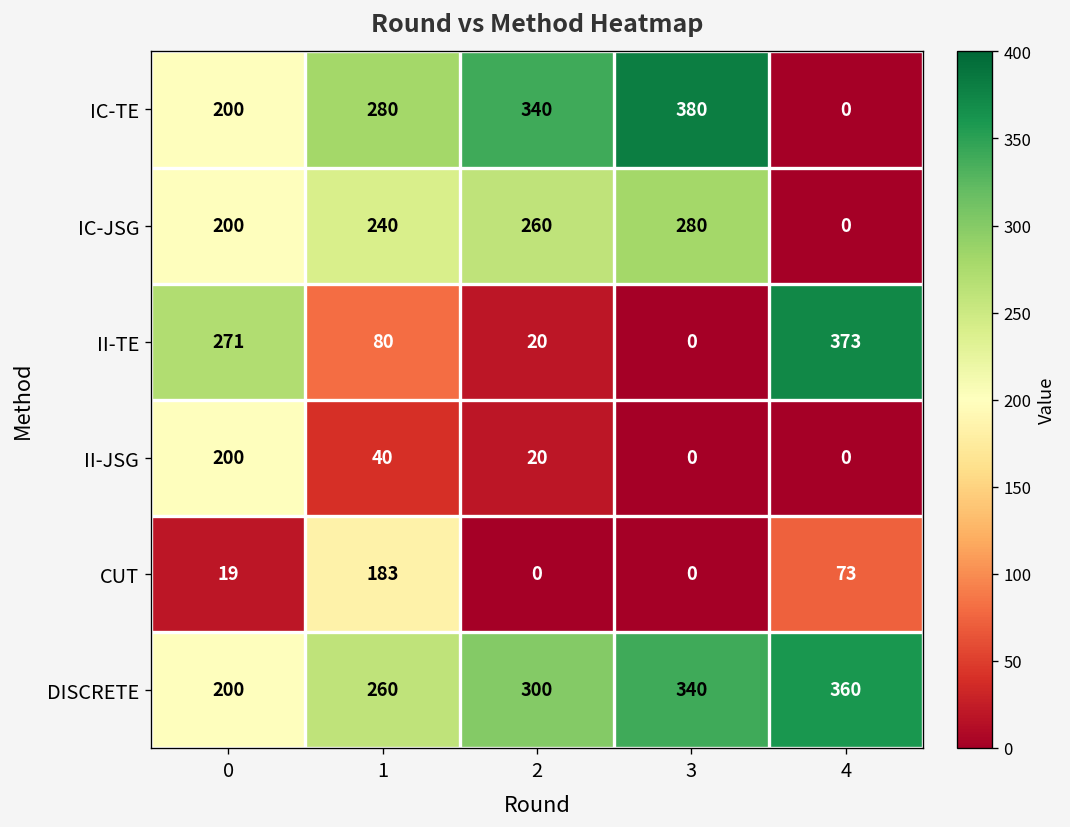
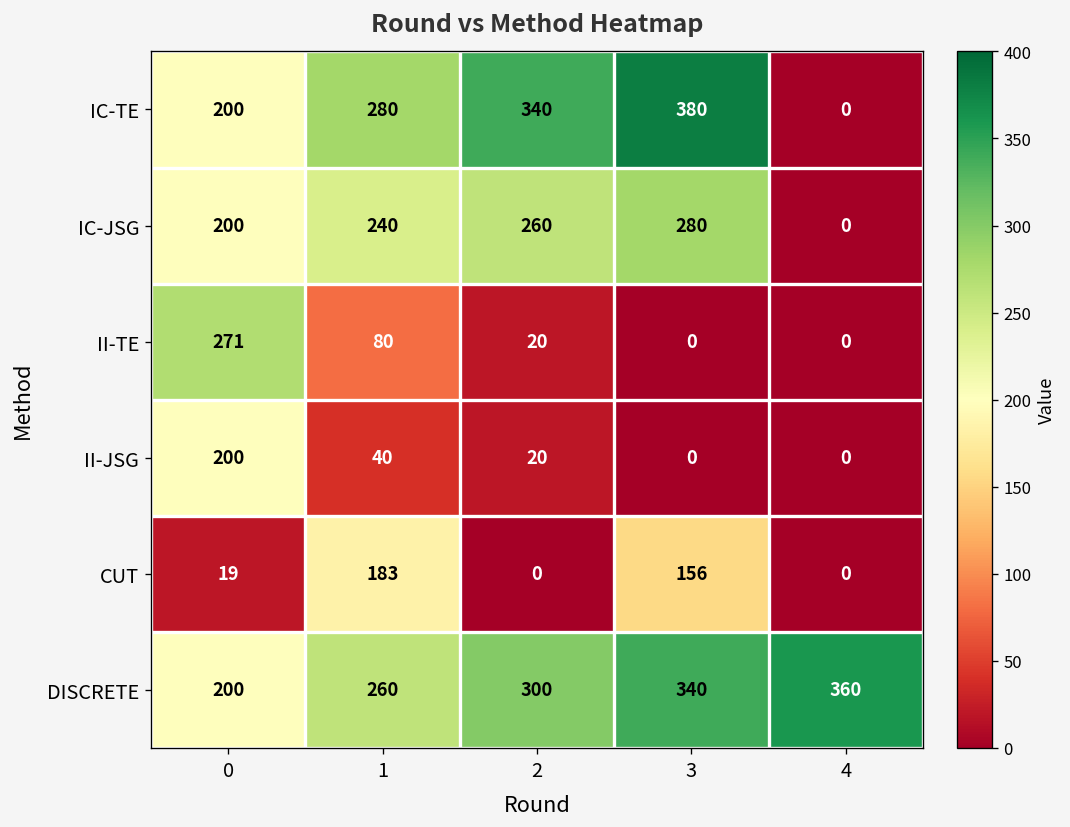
II-TE, 4: 373 -> 0
CUT, 3: 0 -> 156
CUT, 4: 73 -> 0
